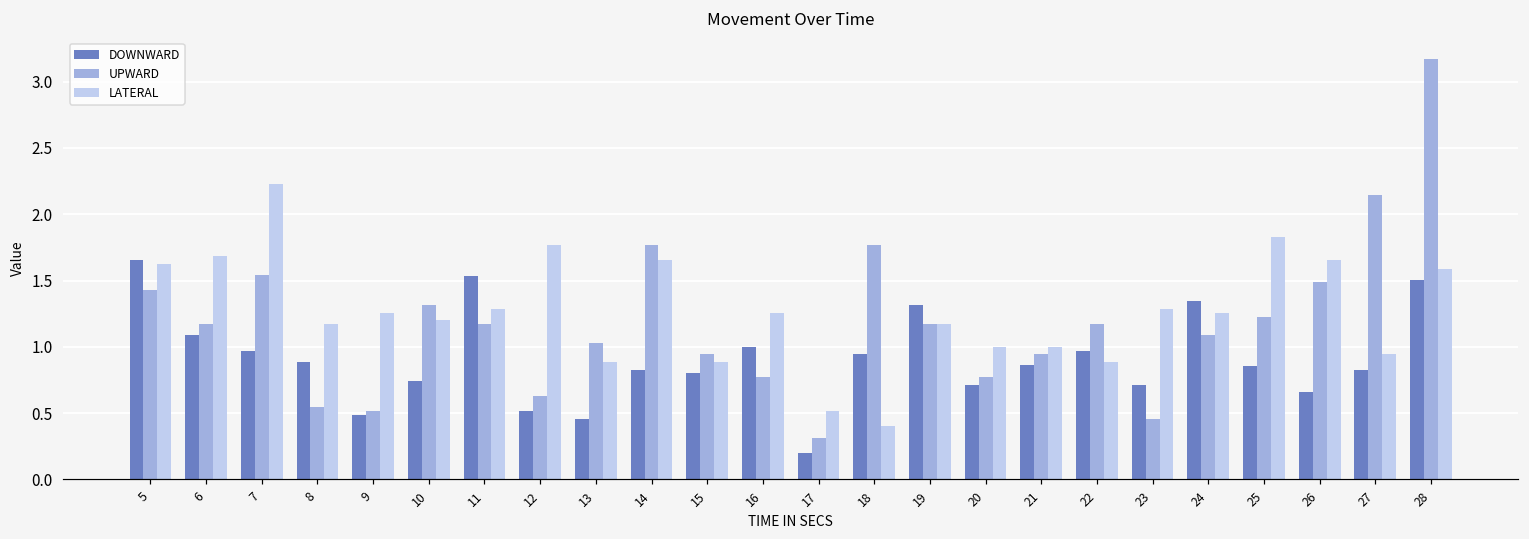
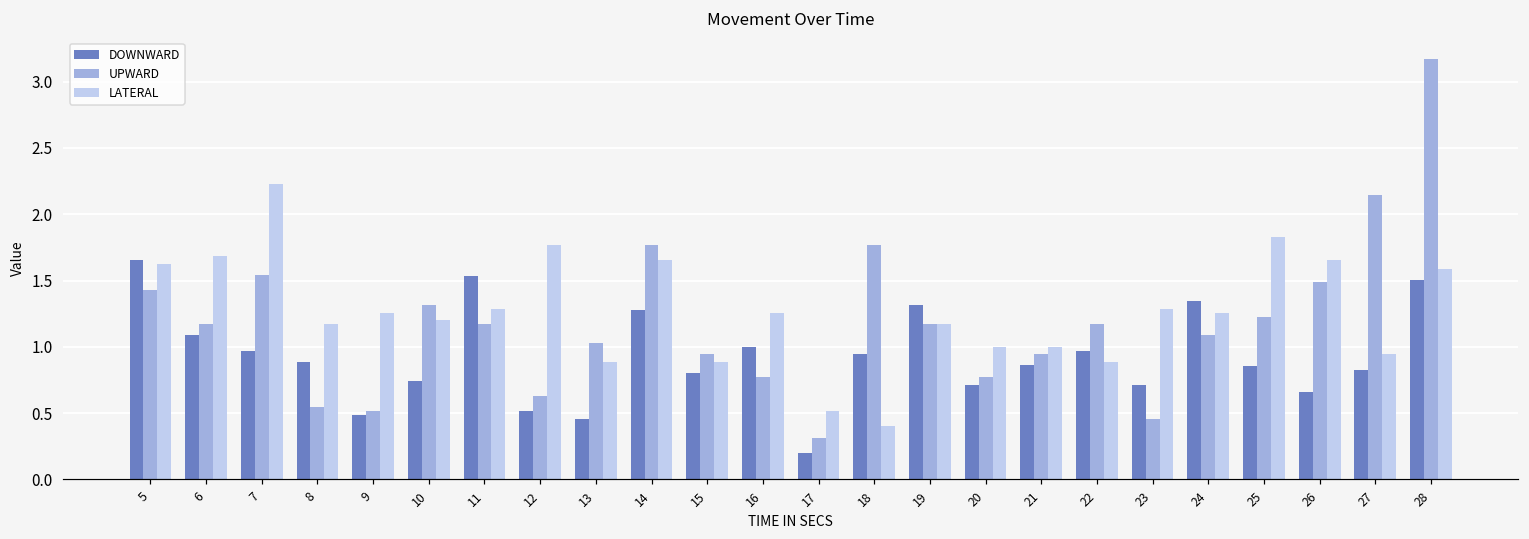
DOWNWARD, 14: 0.83 -> 1.28
